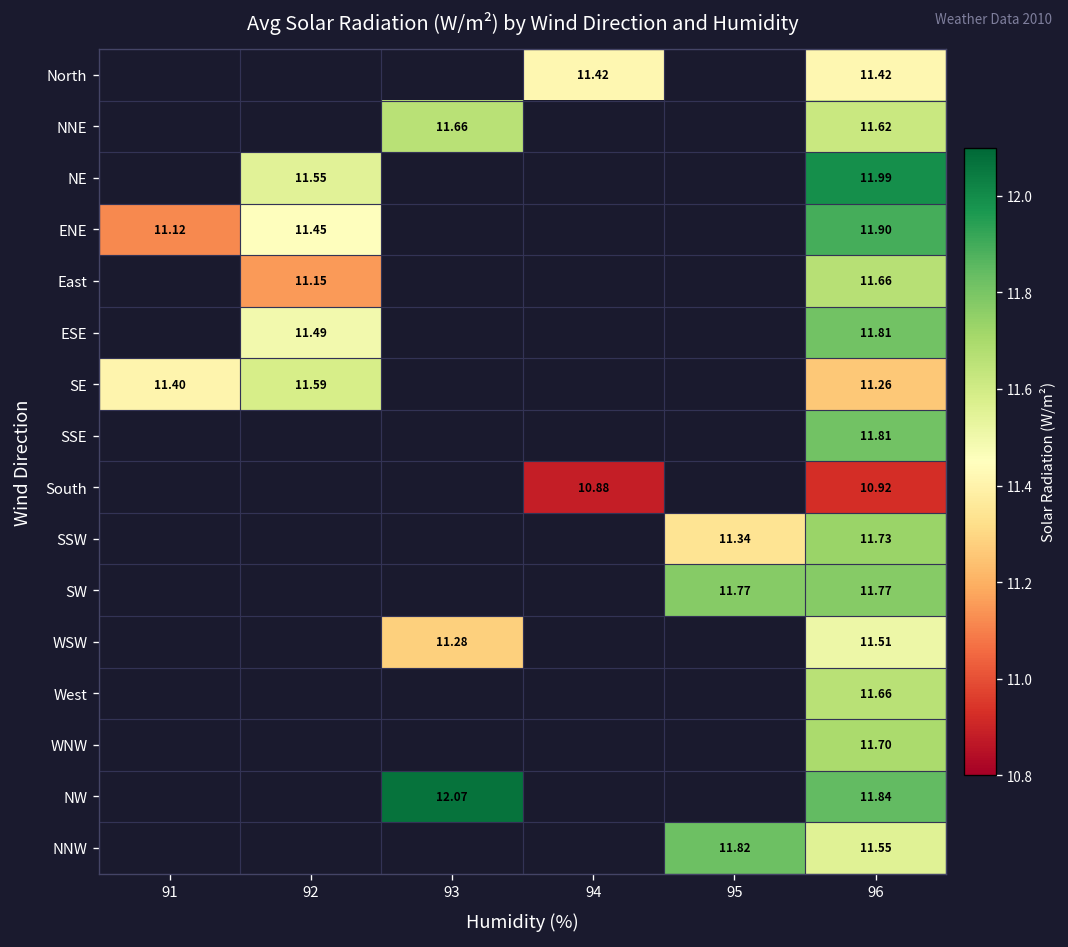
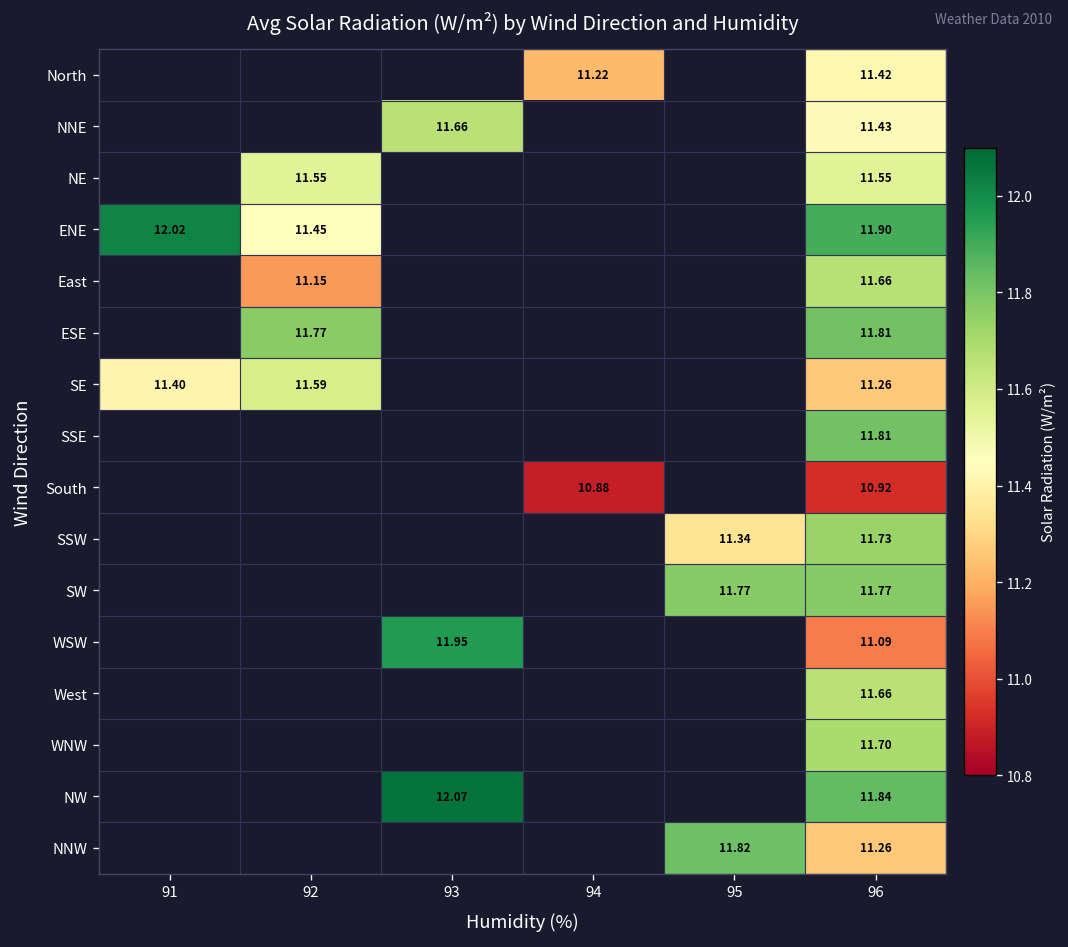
North, 94: 11.42 -> 11.22
NNE, 96: 11.62 -> 11.43
NE, 96: 11.99 -> 11.55
ENE, 91: 11.12 -> 12.02
ESE, 92: 11.49 -> 11.77
WSW, 93: 11.28 -> 11.95
WSW, 96: 11.51 -> 11.09
NNW, 96: 11.55 -> 11.26
